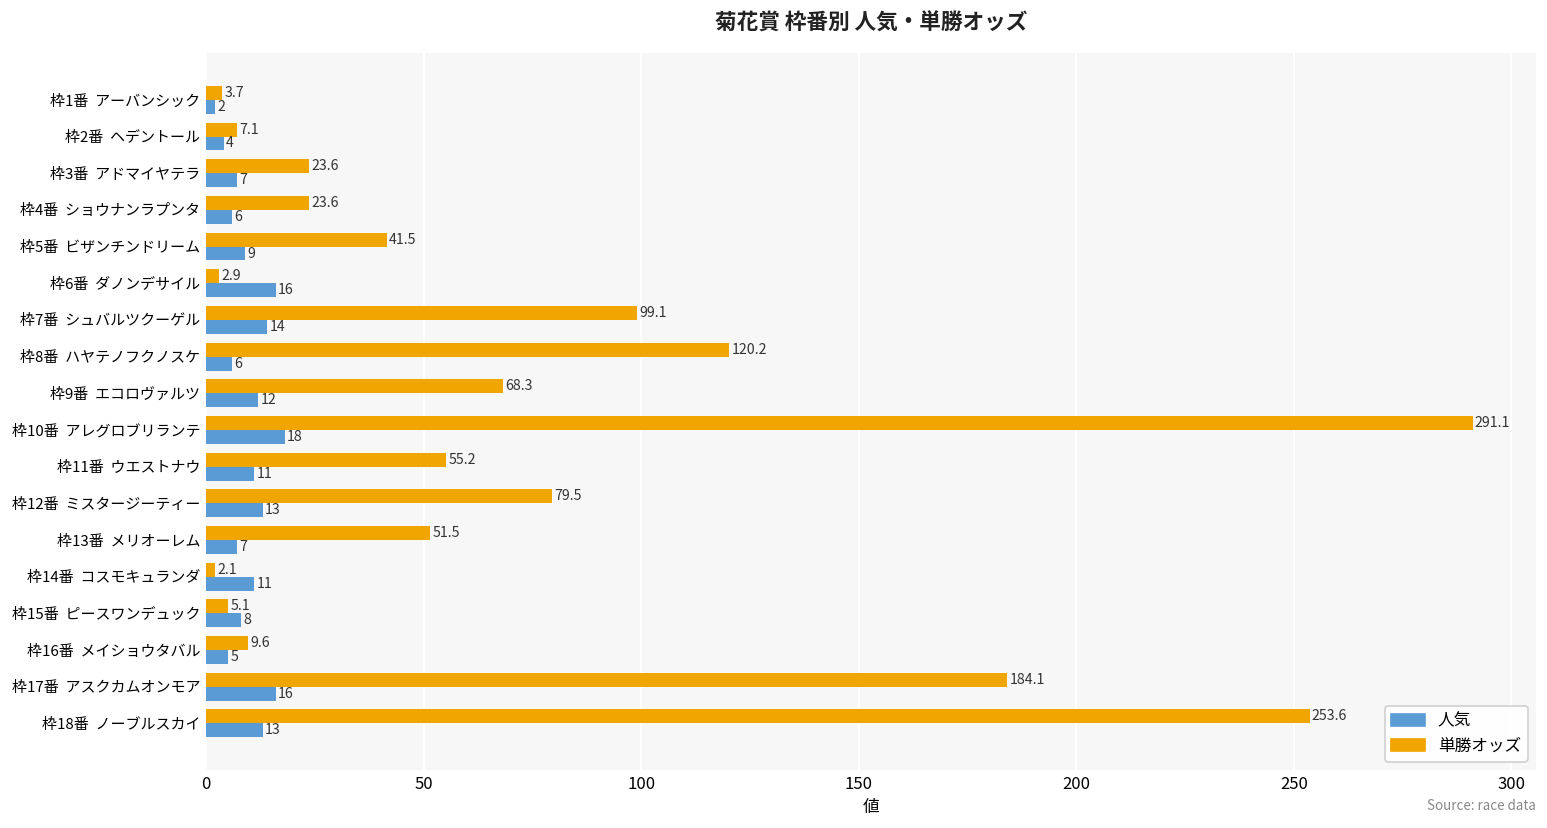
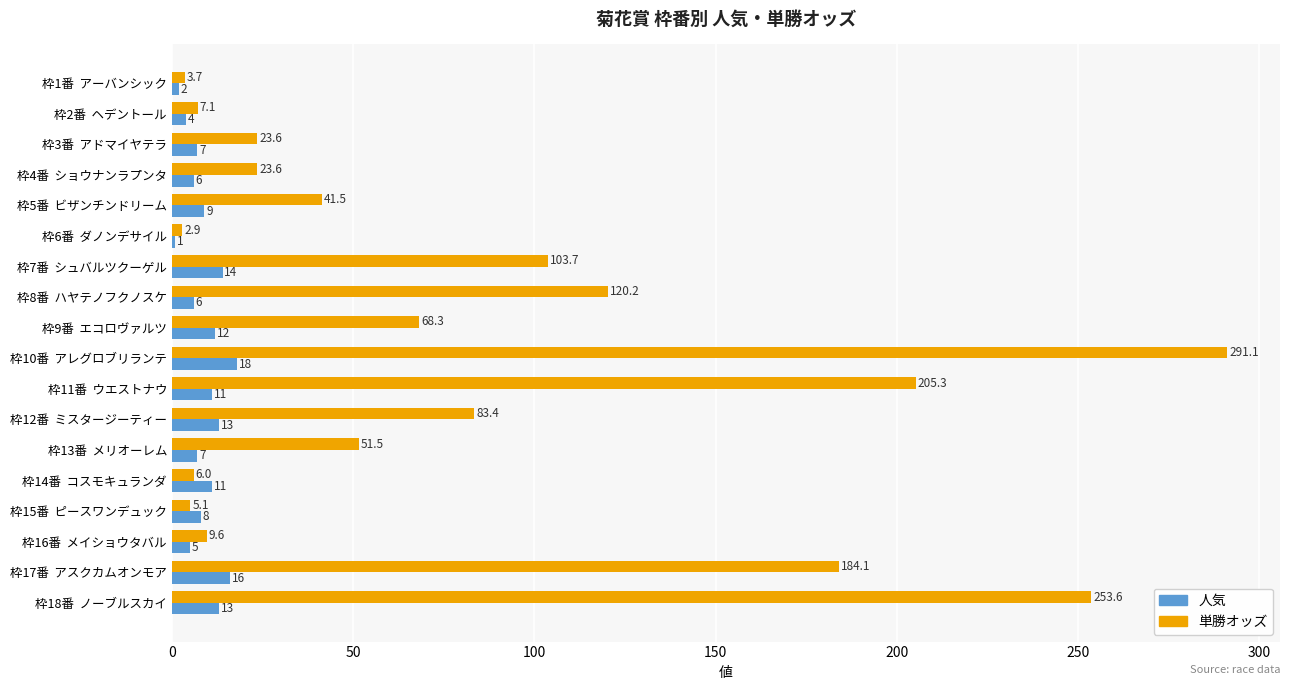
人気, 枠6番 ダノンデサイル: 16 -> 1
単勝オッズ, 枠7番 シュバルツクーゲル: 99.1 -> 103.7
単勝オッズ, 枠11番 ウエストナウ: 55.2 -> 205.3
単勝オッズ, 枠12番 ミスタージーティー: 79.5 -> 83.4
単勝オッズ, 枠14番 コスモキュランダ: 2.1 -> 6.0
